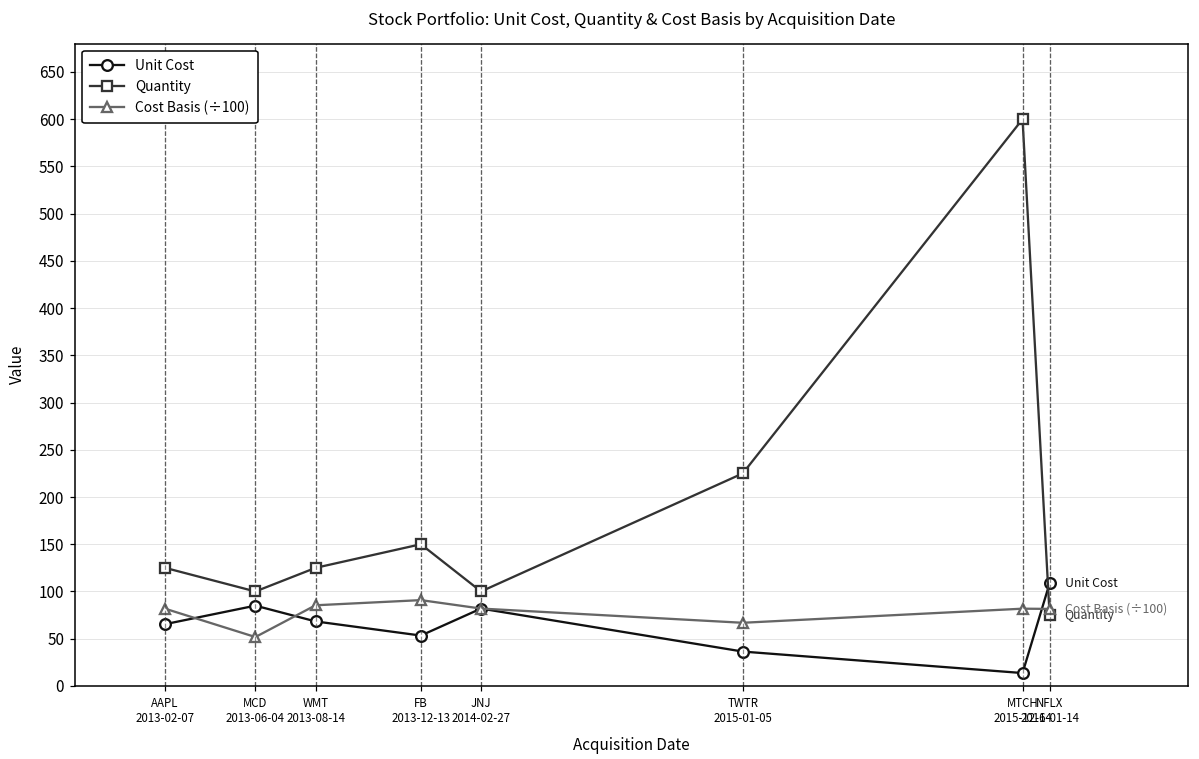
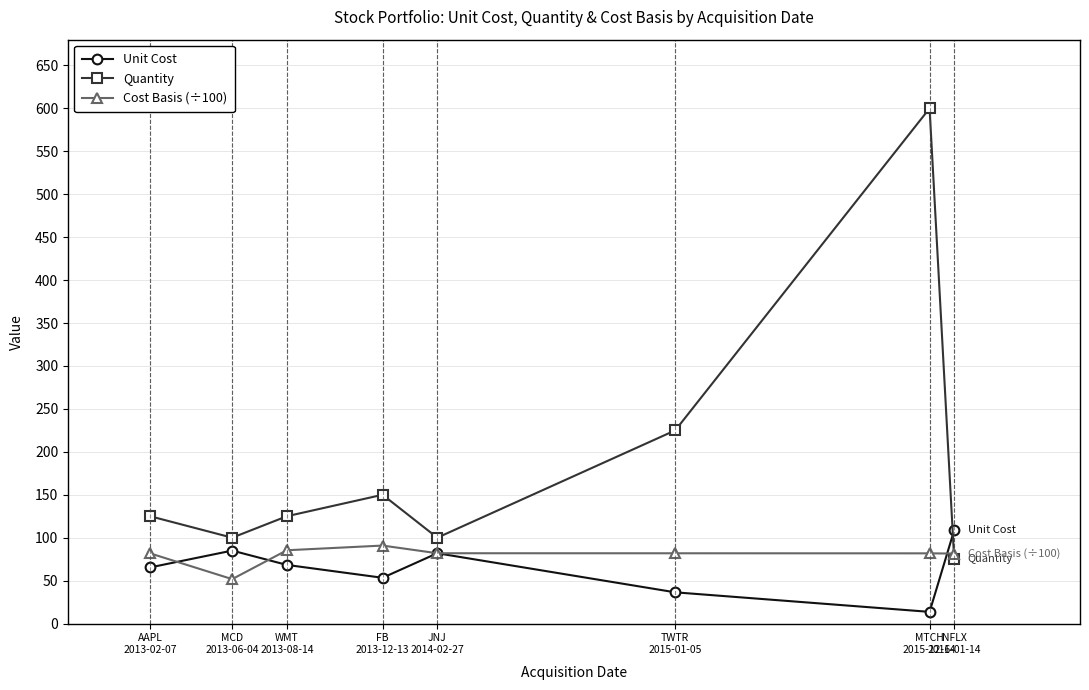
Cost Basis (÷100), TWTR 2015-01-05: 70 -> 80
